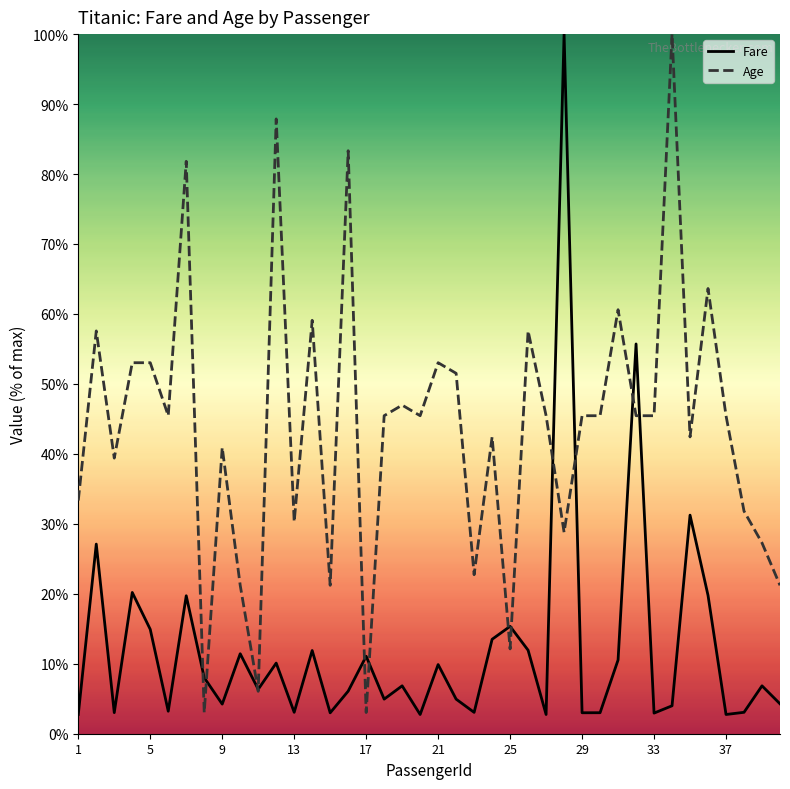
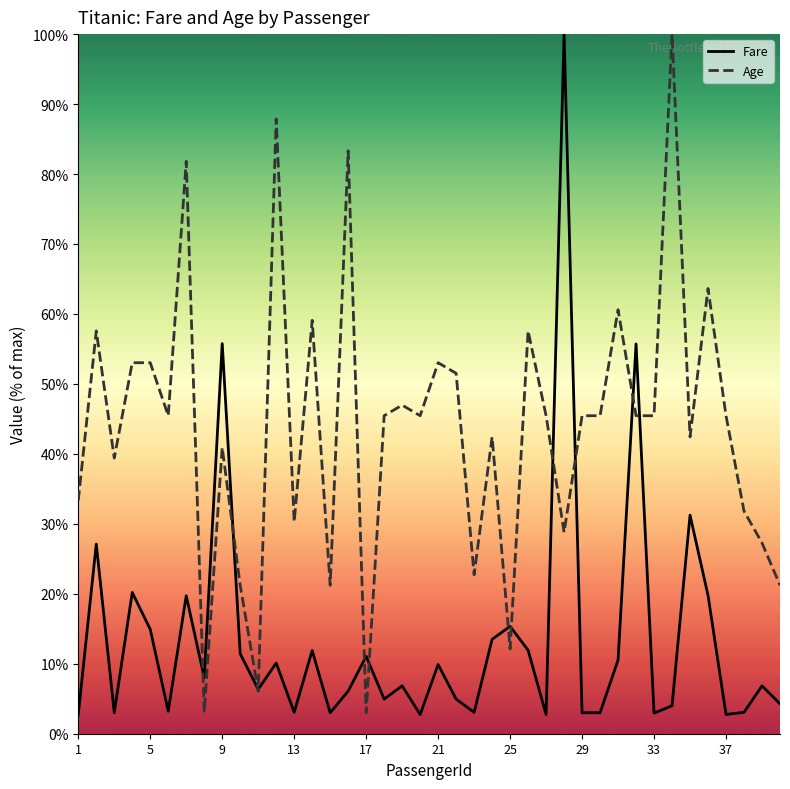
Fare, 9: 4% -> 56%
